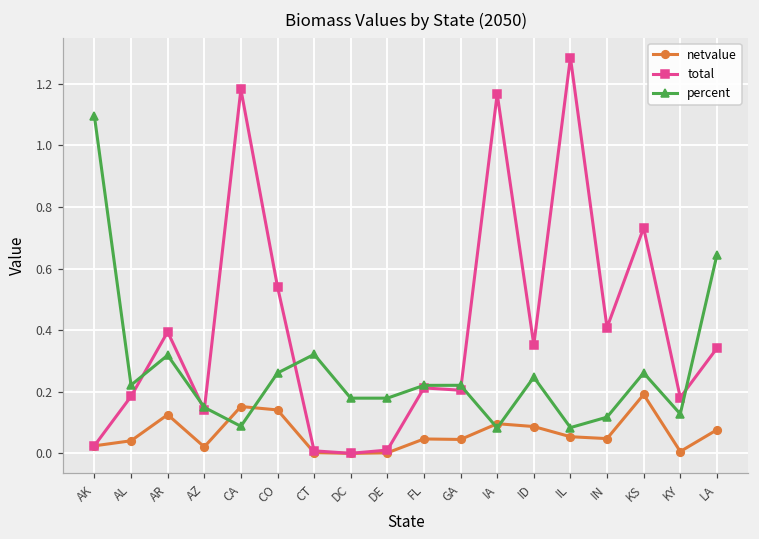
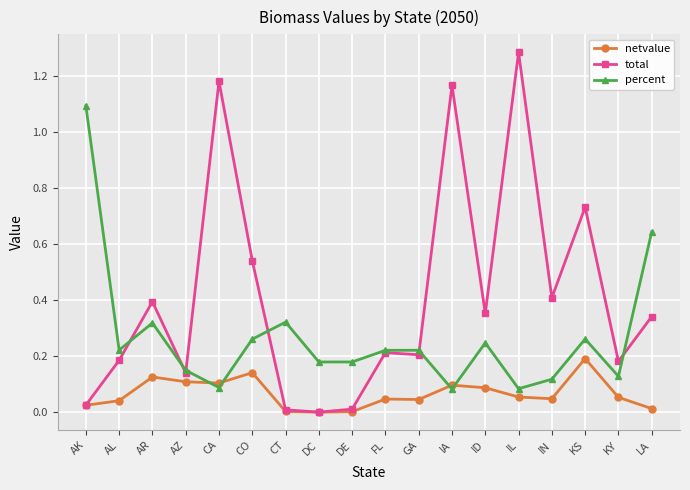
netvalue, AZ: 0.02 -> 0.11
netvalue, CA: 0.15 -> 0.10
netvalue, KY: 0.01 -> 0.05
netvalue, LA: 0.08 -> 0.01
